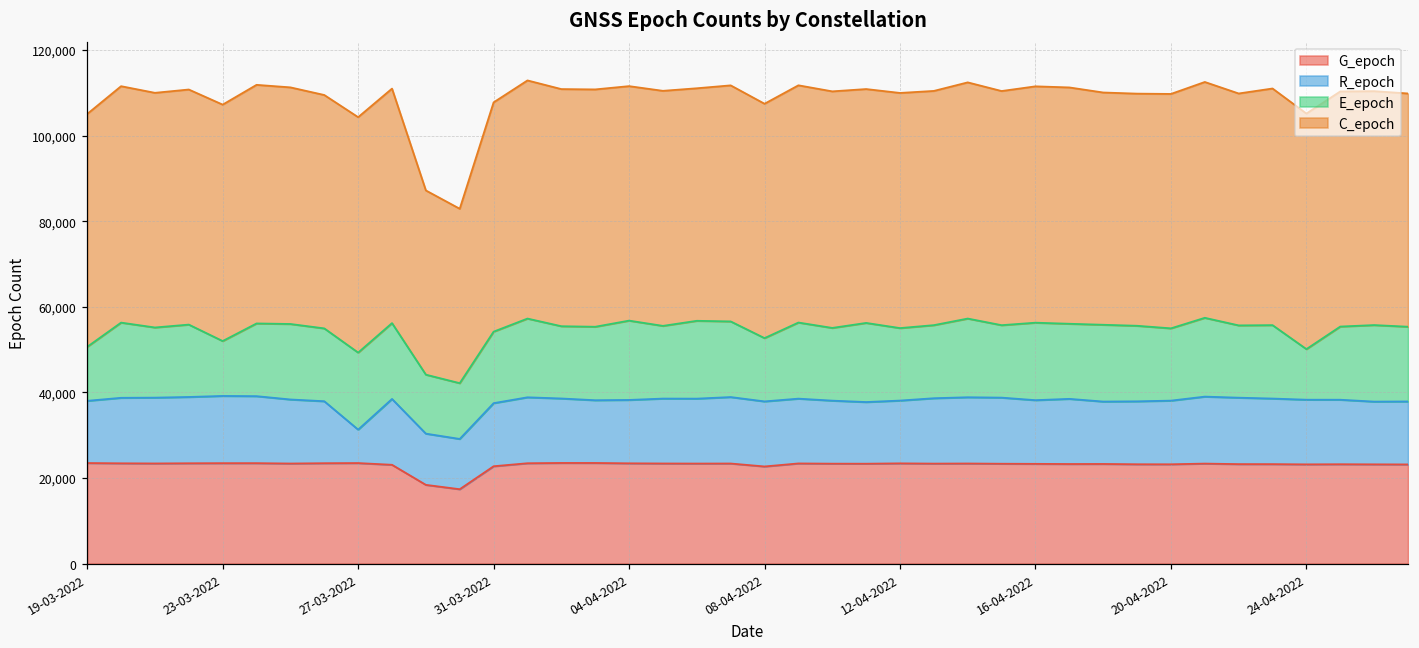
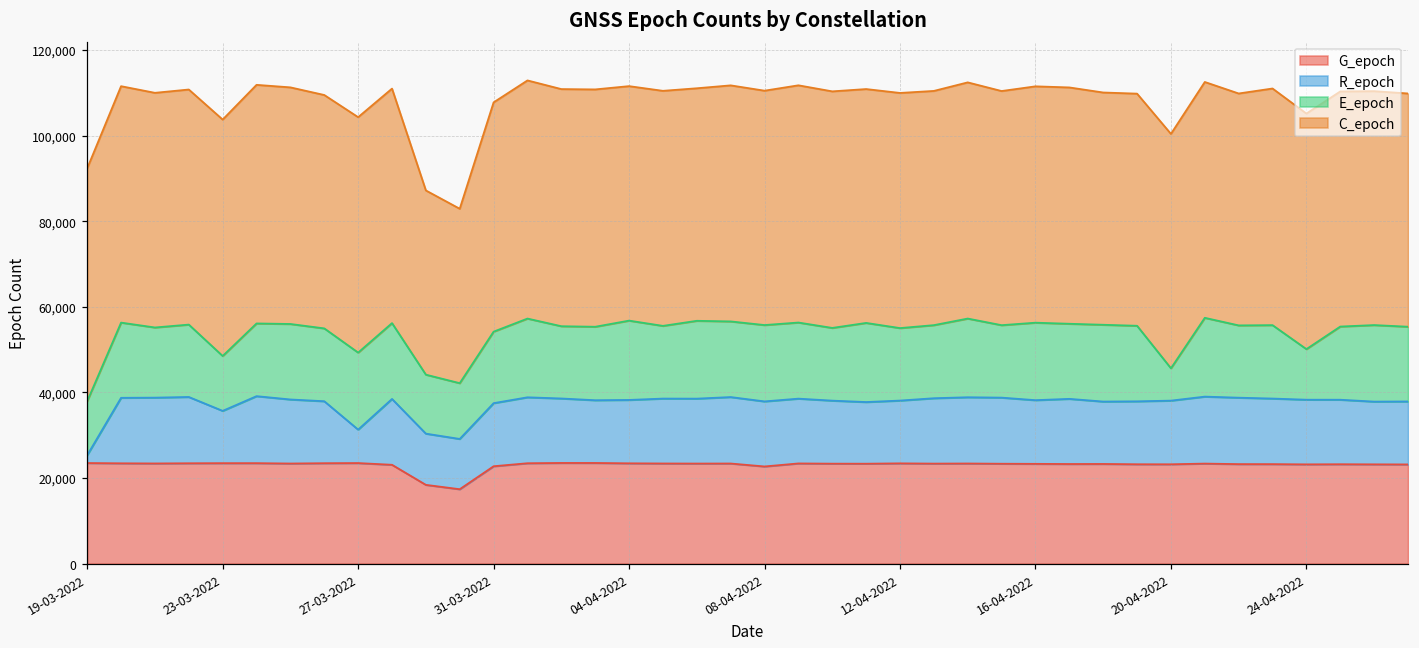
R_epoch, 19-03-2022: 15,000 -> 2,000
R_epoch, 23-03-2022: 16,000 -> 12,000
E_epoch, 08-04-2022: 15,000 -> 18,000
E_epoch, 20-04-2022: 17,000 -> 8,000
